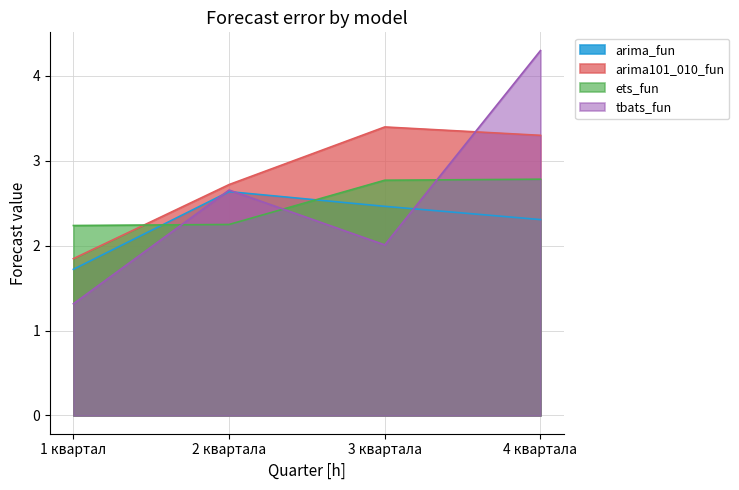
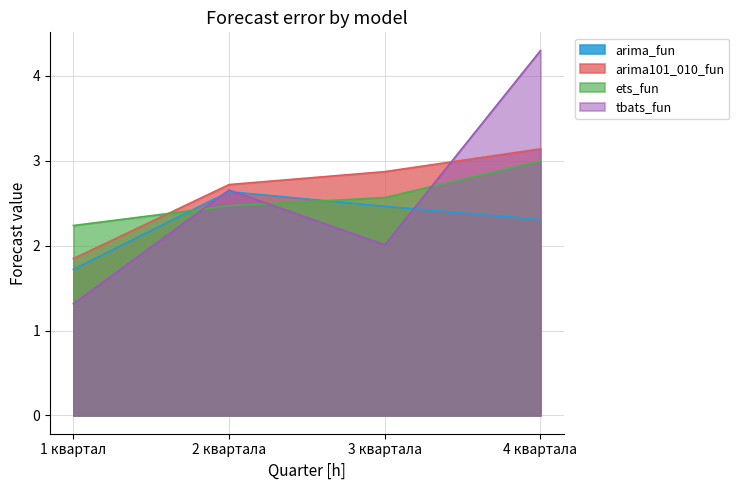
ets_fun, 2 квартала: 2.3 -> 2.5
arima101_010_fun, 3 квартала: 3.4 -> 2.9
ets_fun, 3 квартала: 2.8 -> 2.6
arima101_010_fun, 4 квартала: 3.3 -> 3.1
ets_fun, 4 квартала: 2.8 -> 3.0
